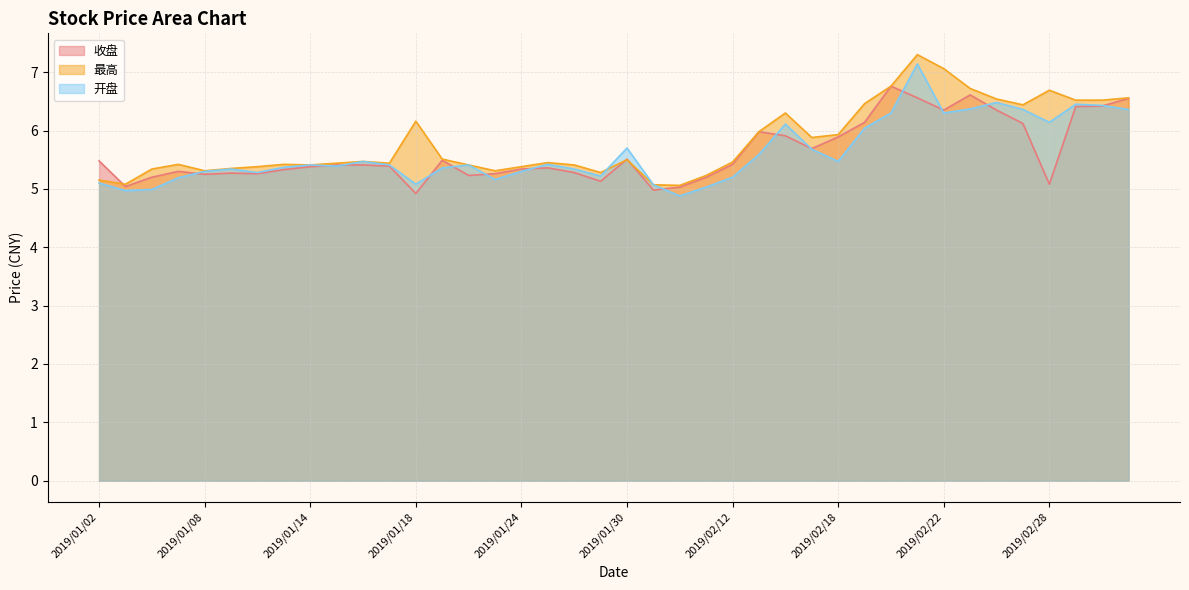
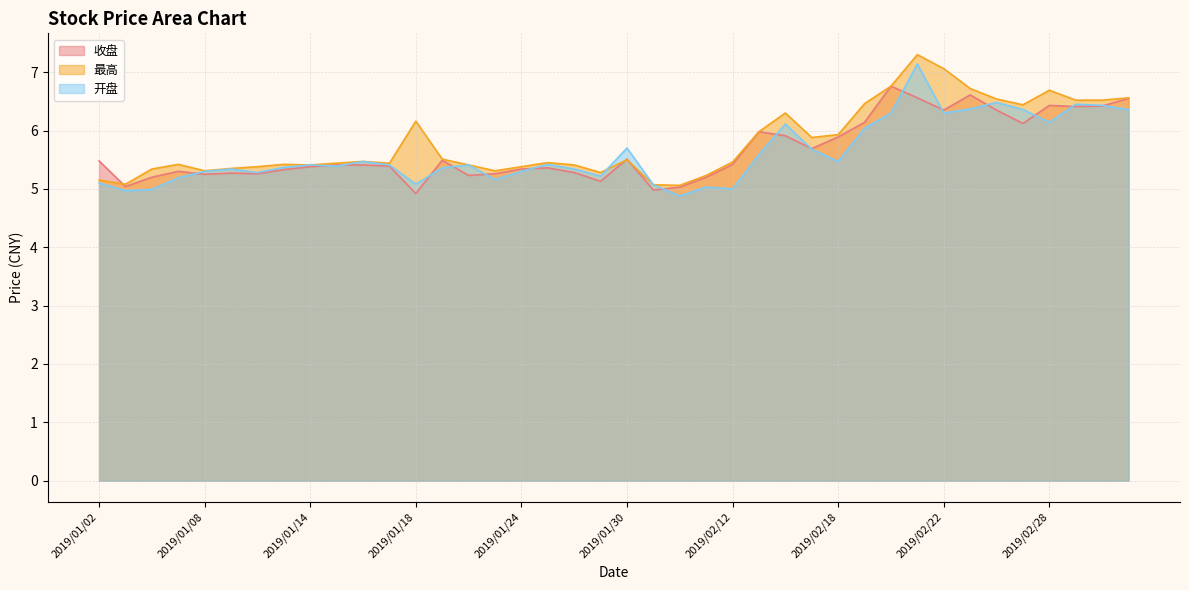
开盘, 2019/02/12: 5.2 -> 5.0
收盘, 2019/02/28: 5.1 -> 6.4
